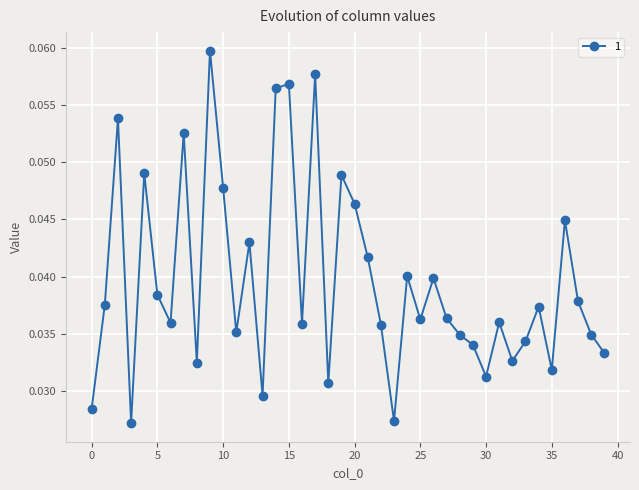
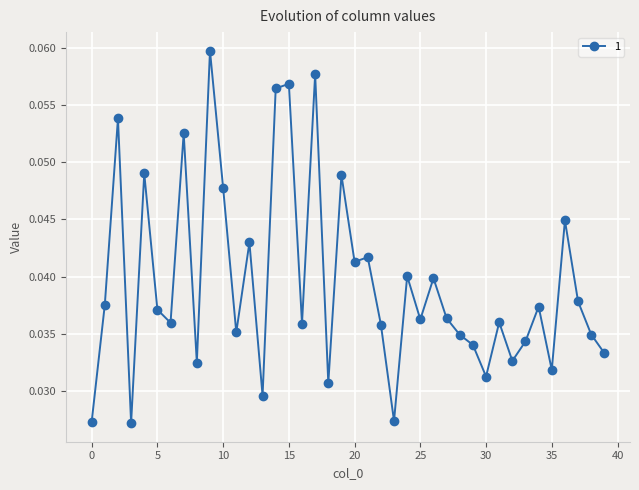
0: 0.0285 -> 0.0273
5: 0.0384 -> 0.0371
20: 0.0464 -> 0.0413
